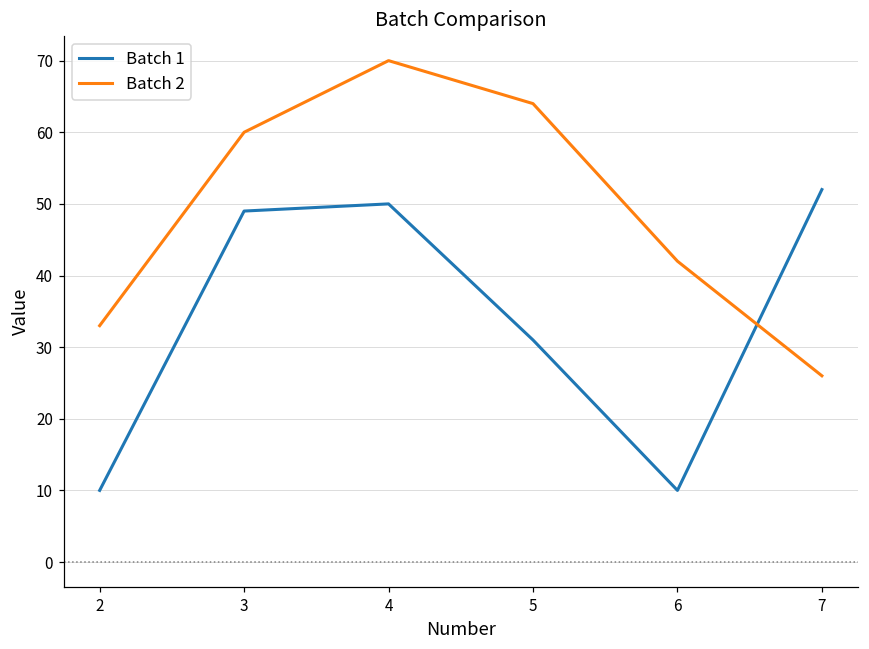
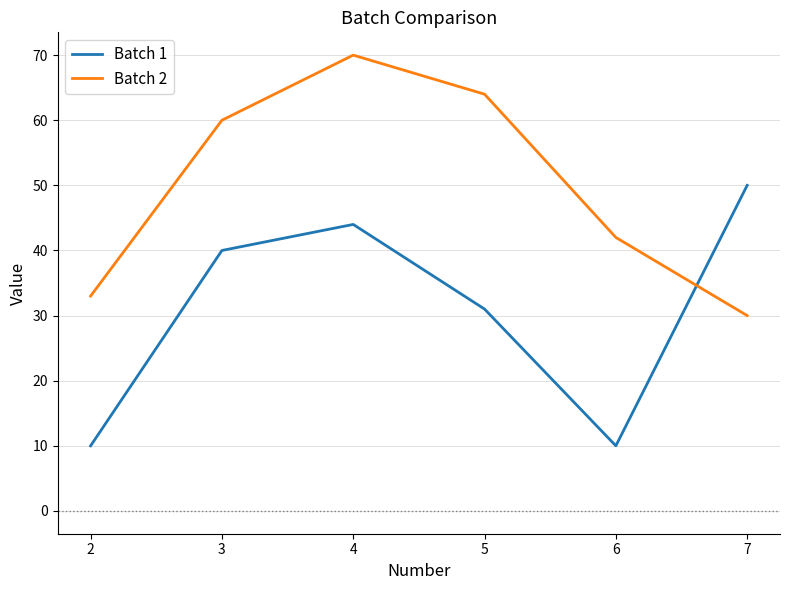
Batch 1, 3: 49 -> 40
Batch 1, 4: 50 -> 44
Batch 1, 7: 52 -> 50
Batch 2, 7: 26 -> 30
